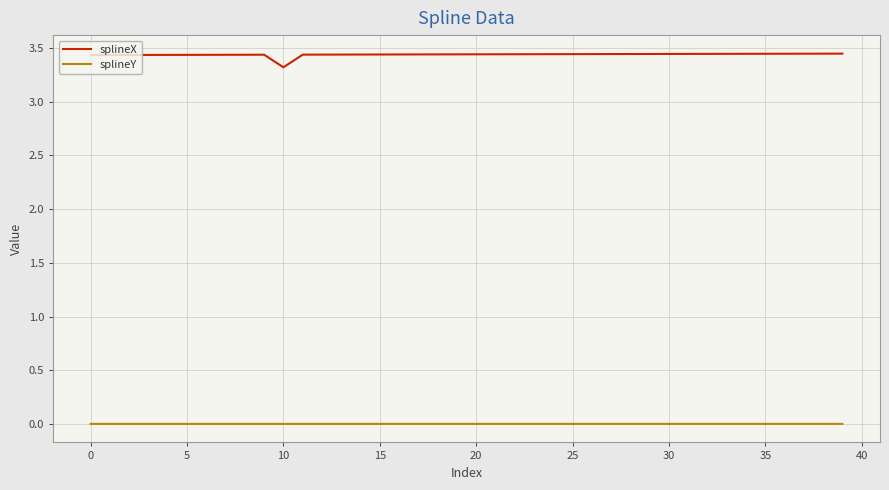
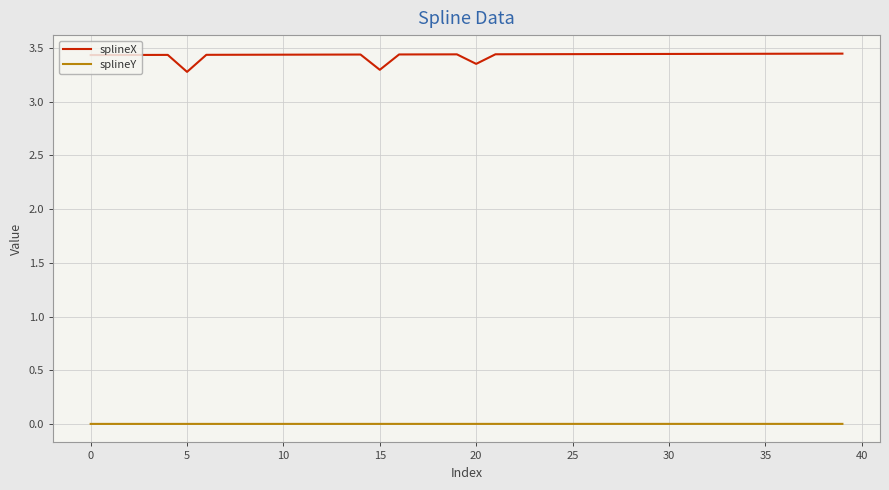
splineX, 5: 3.44 -> 3.28
splineX, 10: 3.32 -> 3.44
splineX, 15: 3.44 -> 3.30
splineX, 20: 3.44 -> 3.35
